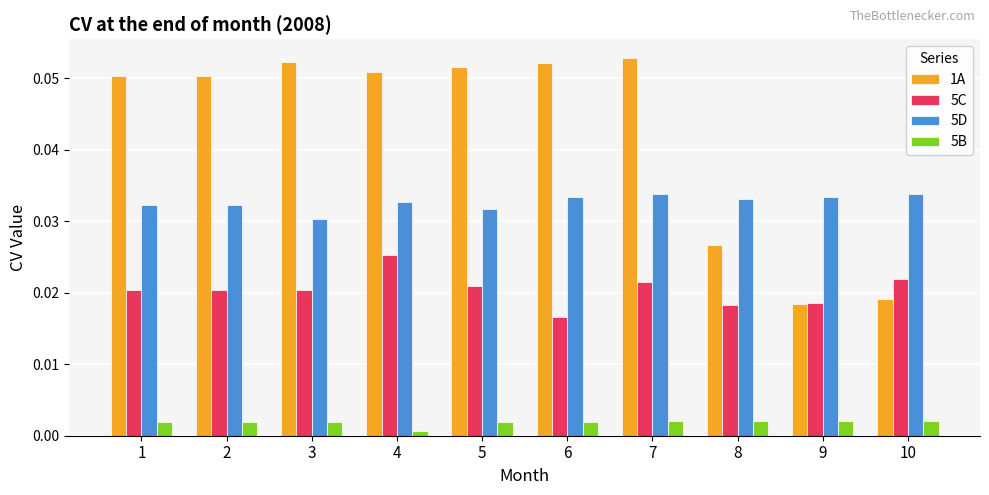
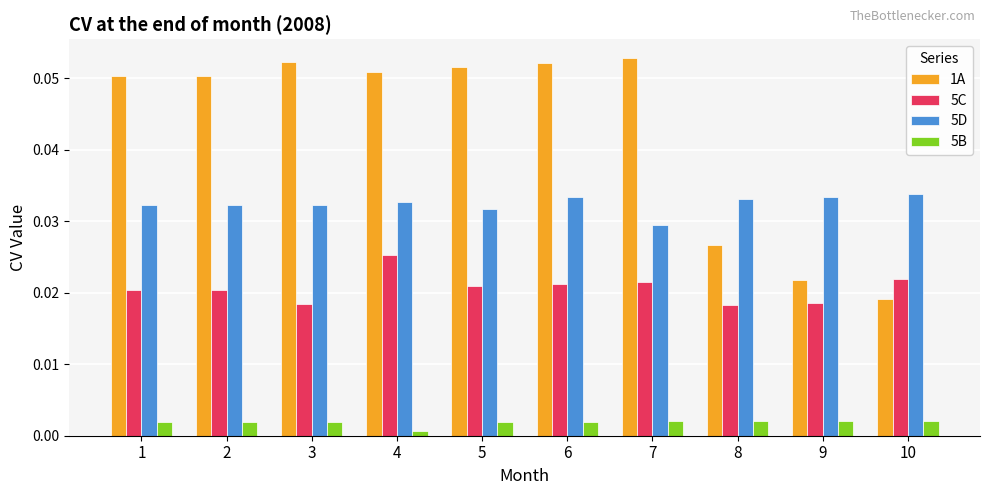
5C, 3: 0.020 -> 0.018
5D, 3: 0.030 -> 0.032
5C, 6: 0.017 -> 0.021
5D, 7: 0.034 -> 0.030
1A, 9: 0.019 -> 0.022
